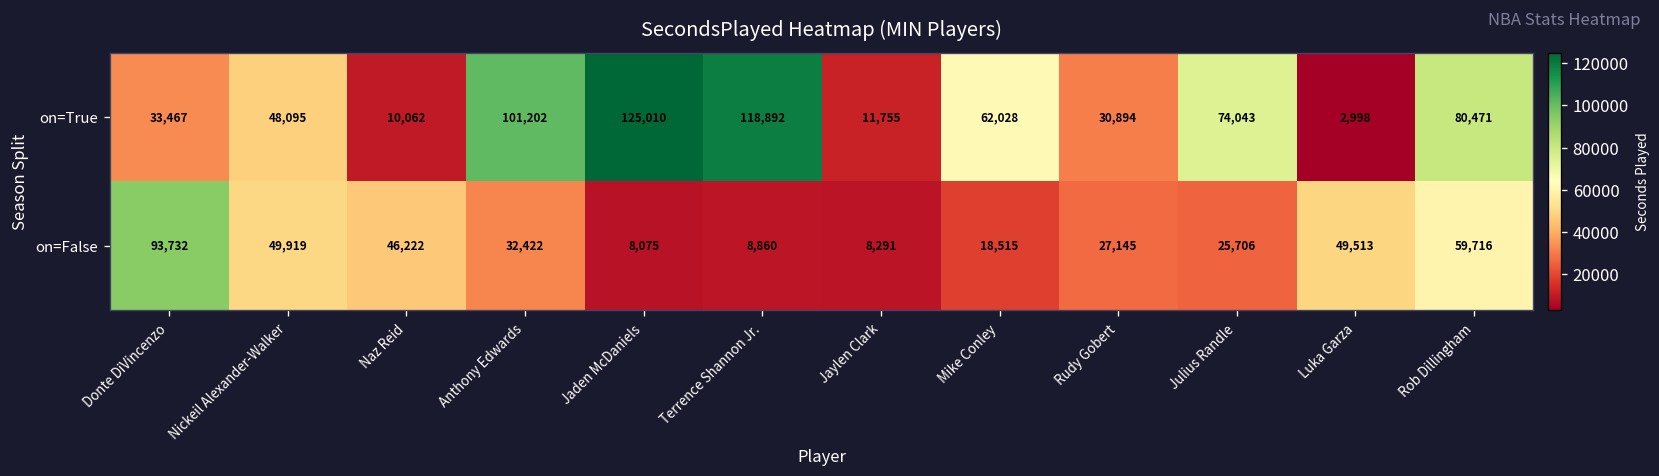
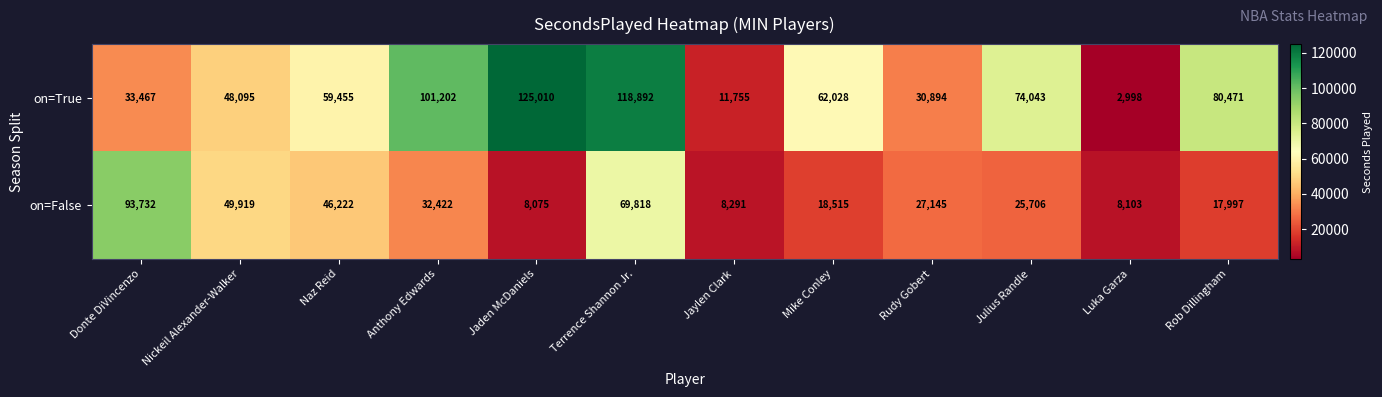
on=True, Naz Reid: 10,062 -> 59,455
on=False, Terrence Shannon Jr.: 8,860 -> 69,818
on=False, Luka Garza: 49,513 -> 8,103
on=False, Rob Dillingham: 59,716 -> 17,997
